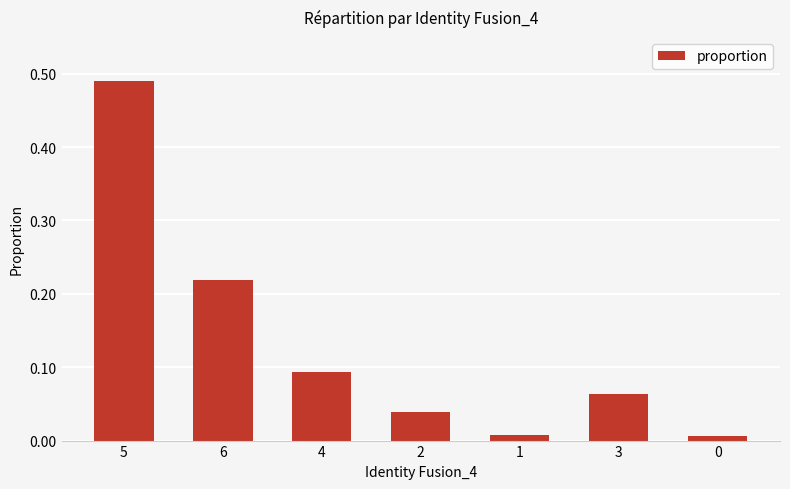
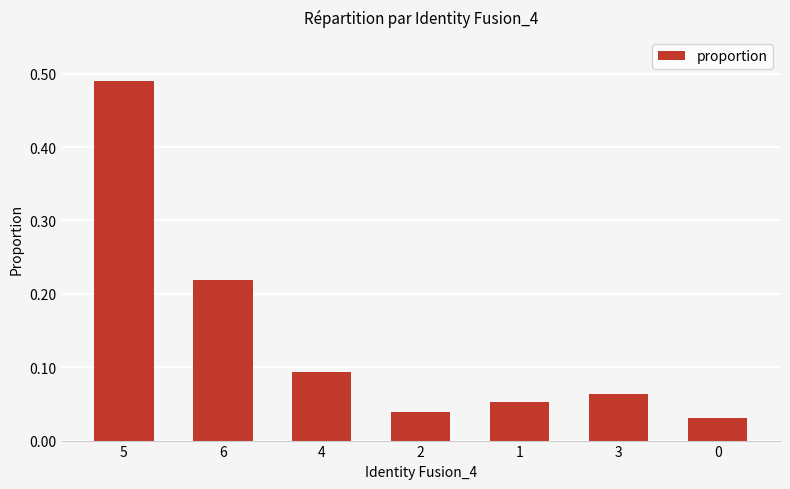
1: 0.01 -> 0.05
0: 0.01 -> 0.03
